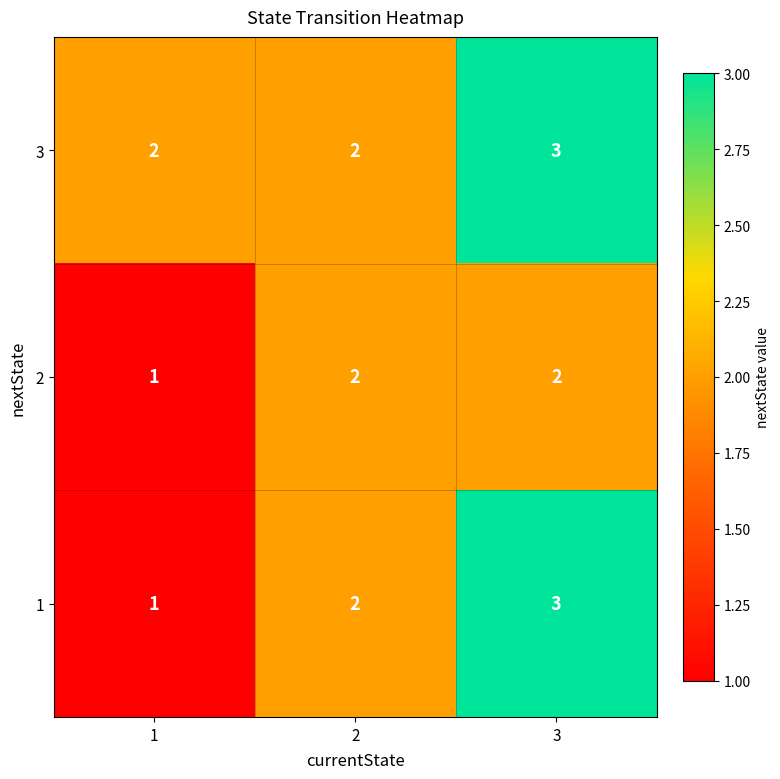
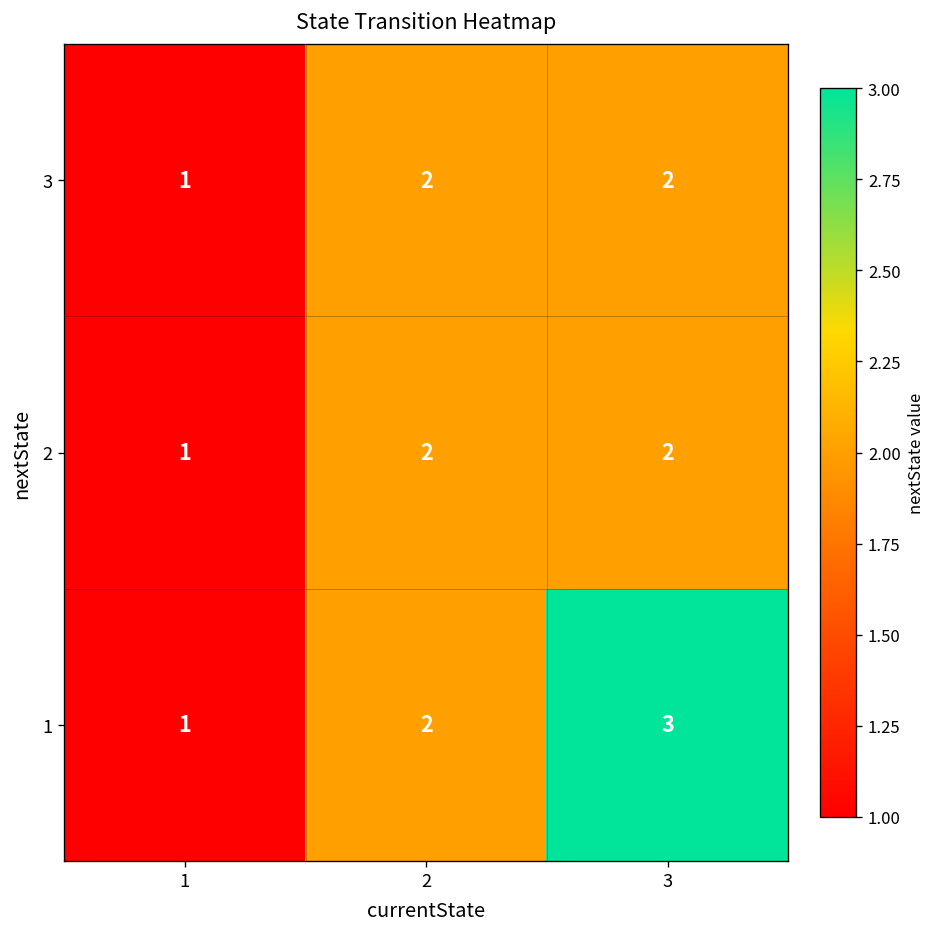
3, 1: 2 -> 1
3, 3: 3 -> 2
